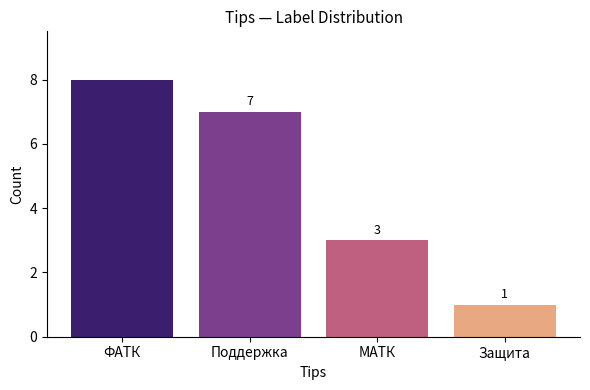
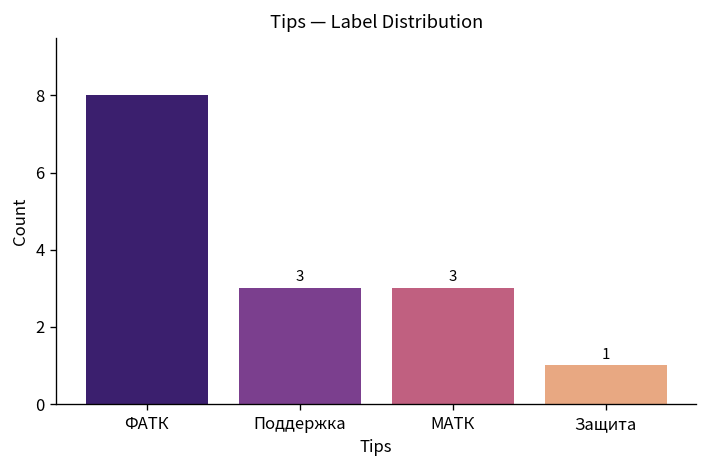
Поддержка: 7 -> 3
